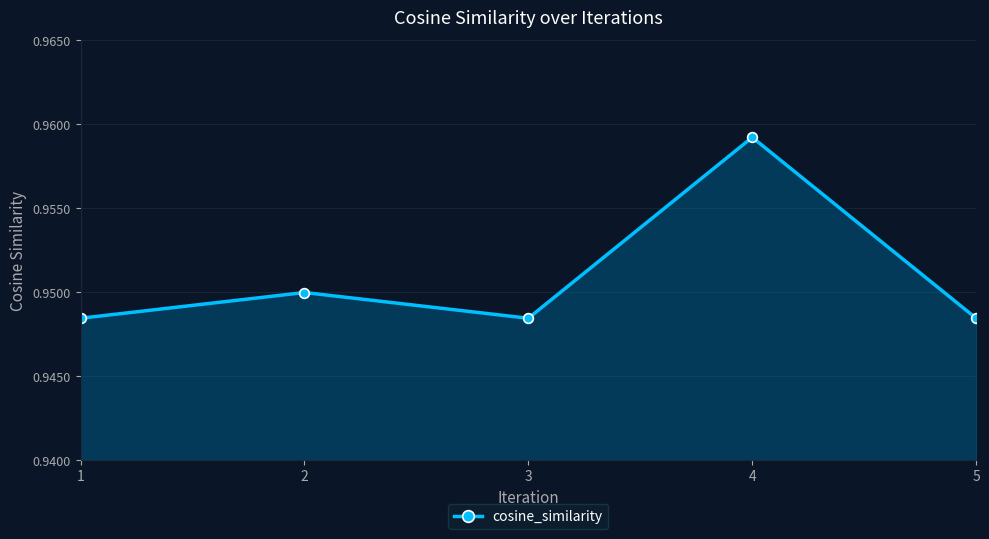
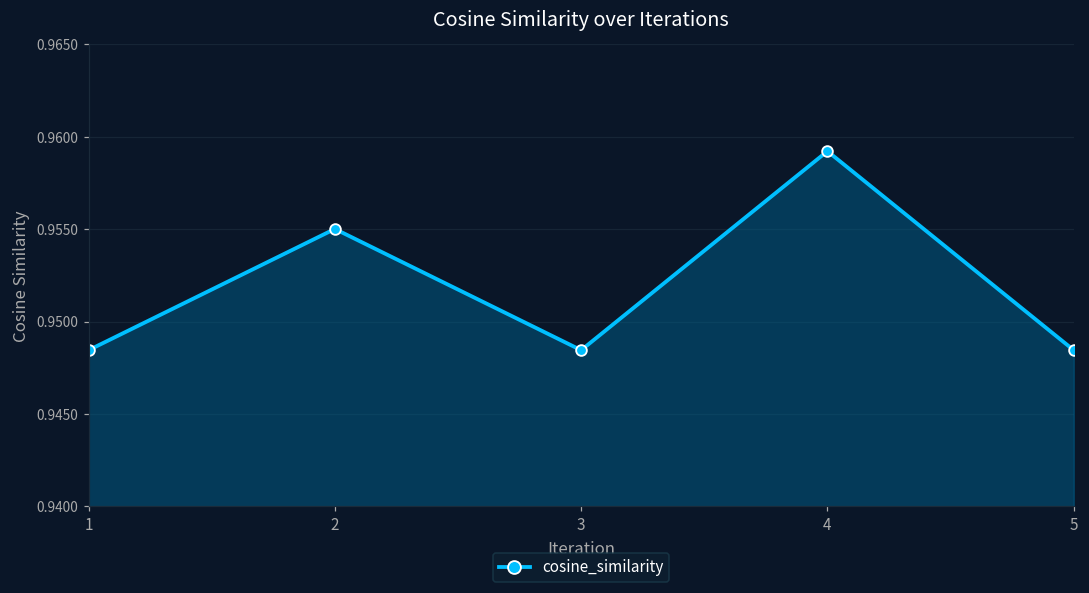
2: 0.9500 -> 0.9550
